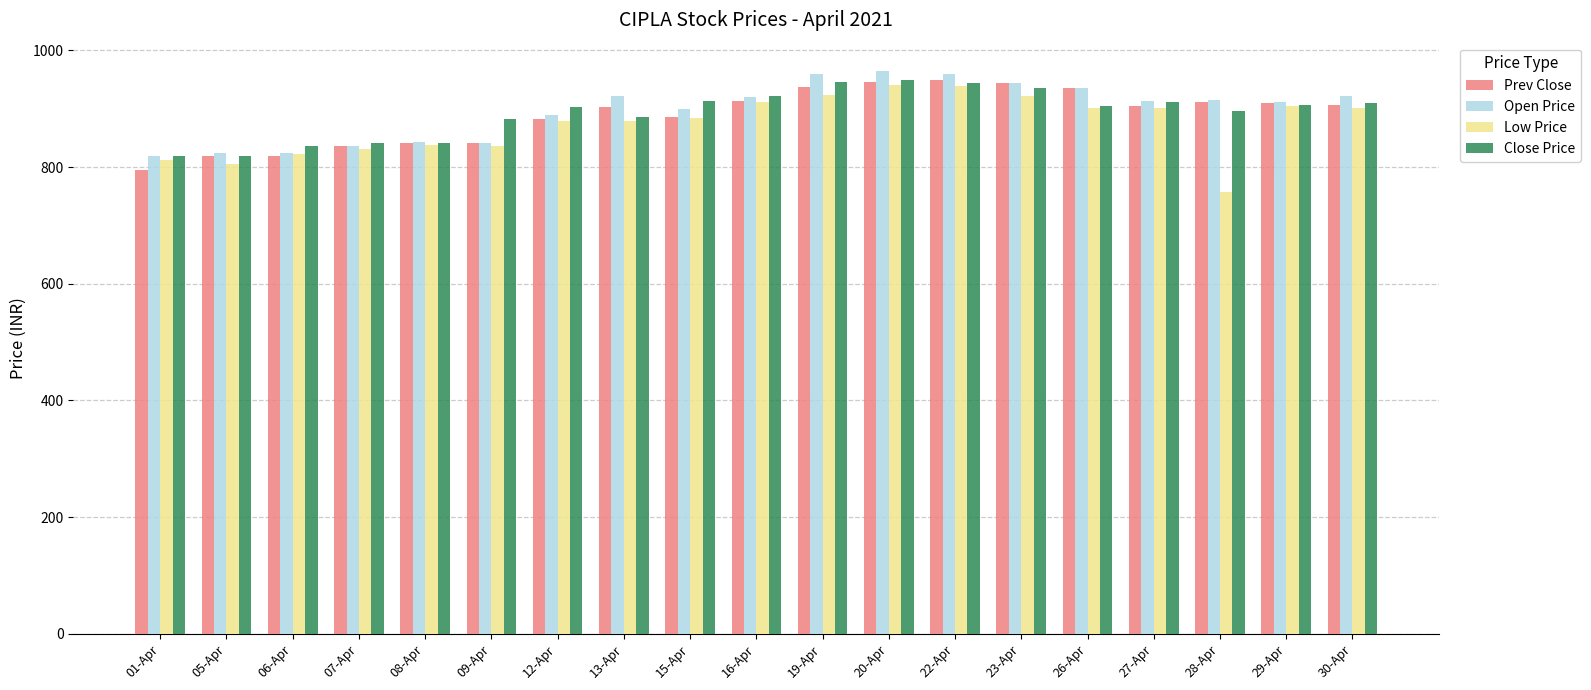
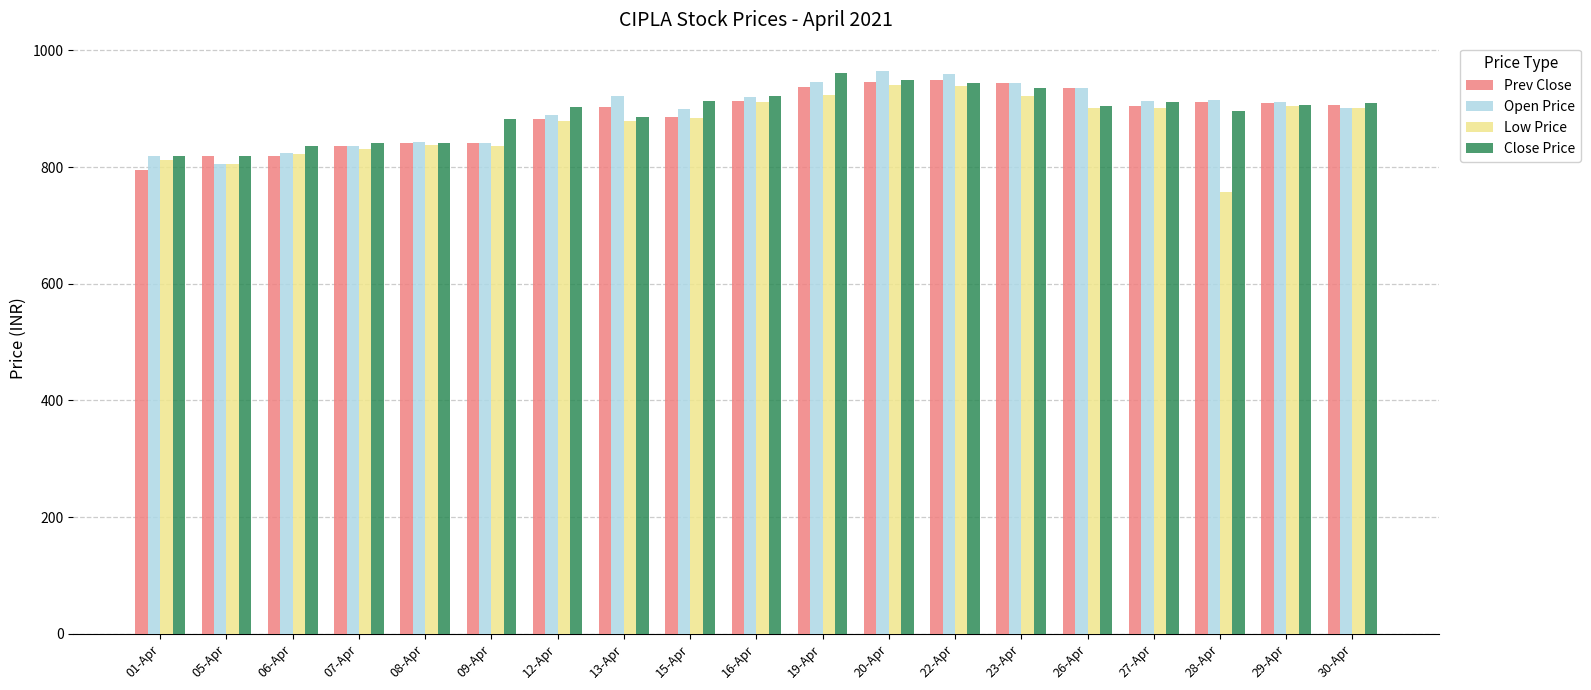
Open Price, 05-Apr: 830 -> 810
Open Price, 19-Apr: 960 -> 950
Close Price, 19-Apr: 950 -> 960
Open Price, 30-Apr: 920 -> 900
